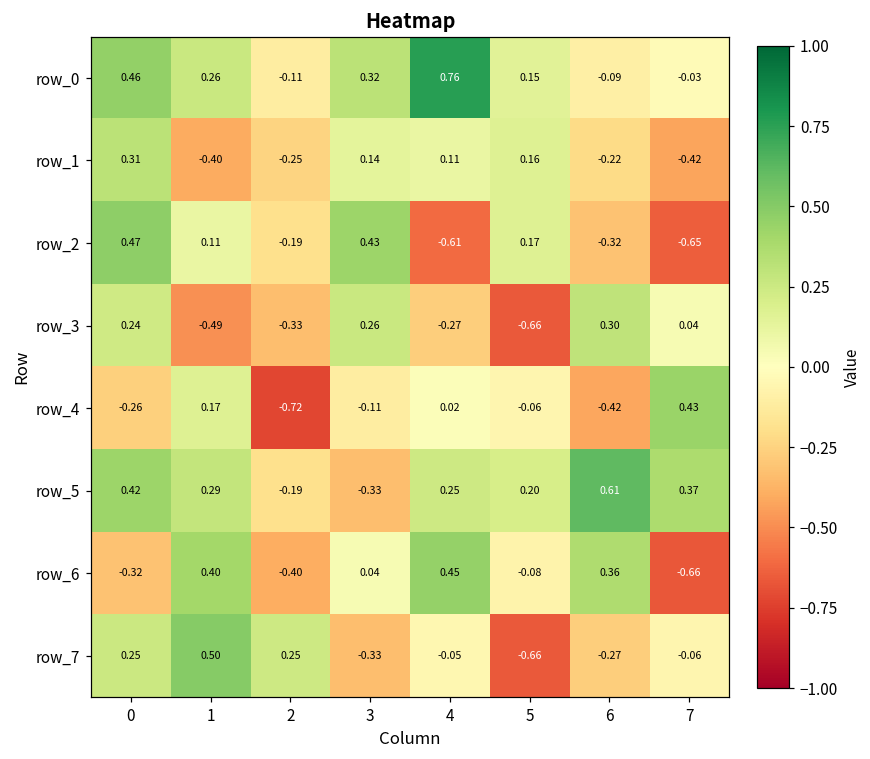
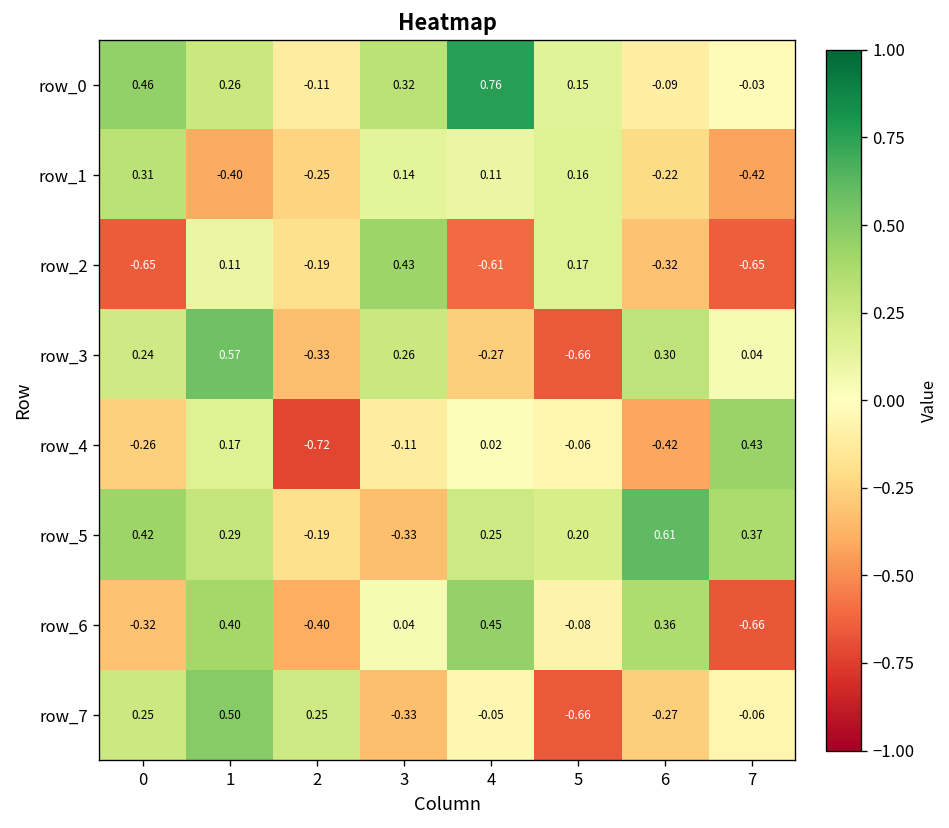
row_2, 0: 0.47 -> -0.65
row_3, 1: -0.49 -> 0.57
